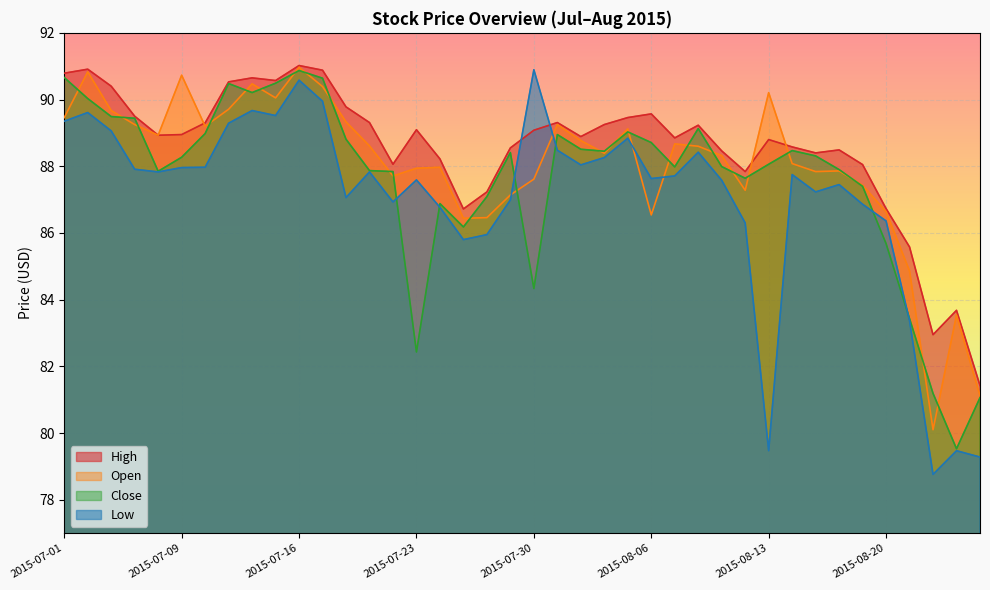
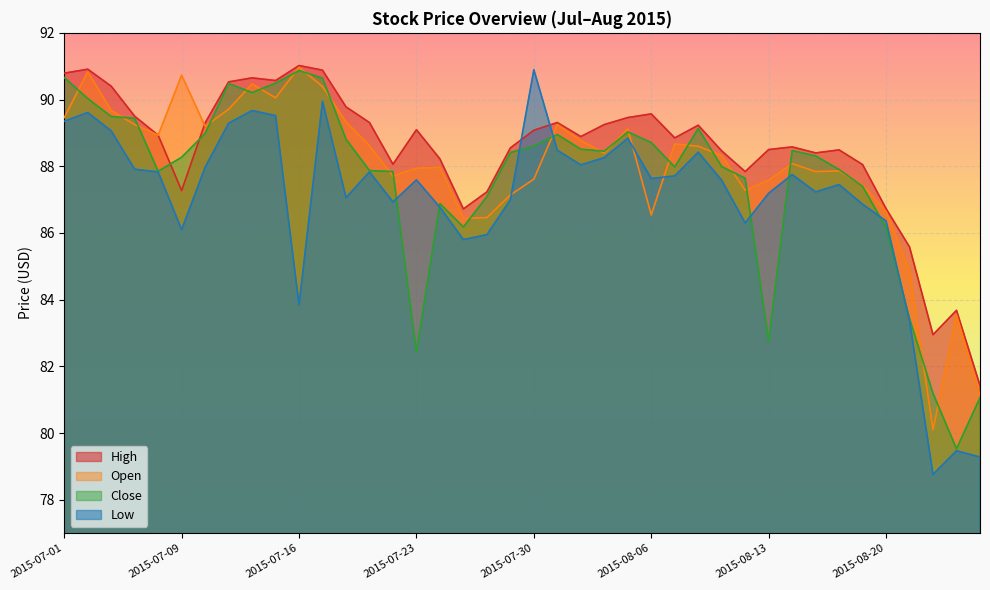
High, 2015-07-09: 88.9 -> 87.3
Low, 2015-07-09: 88.0 -> 86.1
Low, 2015-07-16: 90.6 -> 83.8
Close, 2015-07-30: 84.3 -> 88.6
High, 2015-08-13: 88.8 -> 88.5
Open, 2015-08-13: 90.2 -> 87.6
Close, 2015-08-13: 88.1 -> 82.7
Low, 2015-08-13: 79.5 -> 87.2
Close, 2015-08-20: 85.7 -> 86.2
